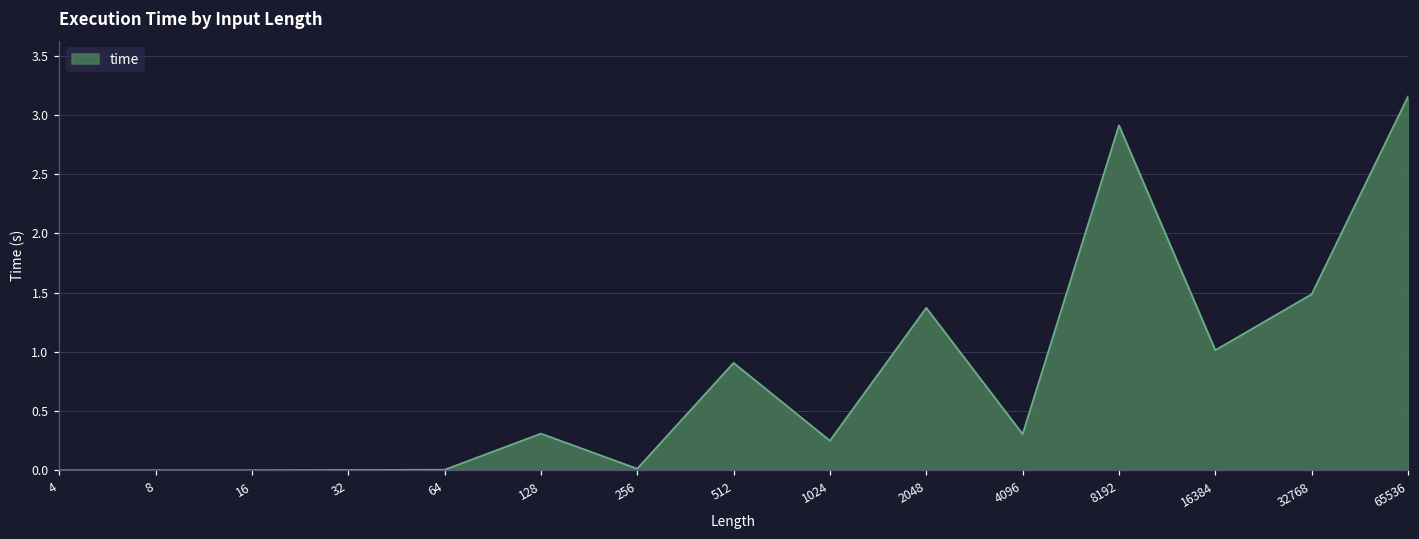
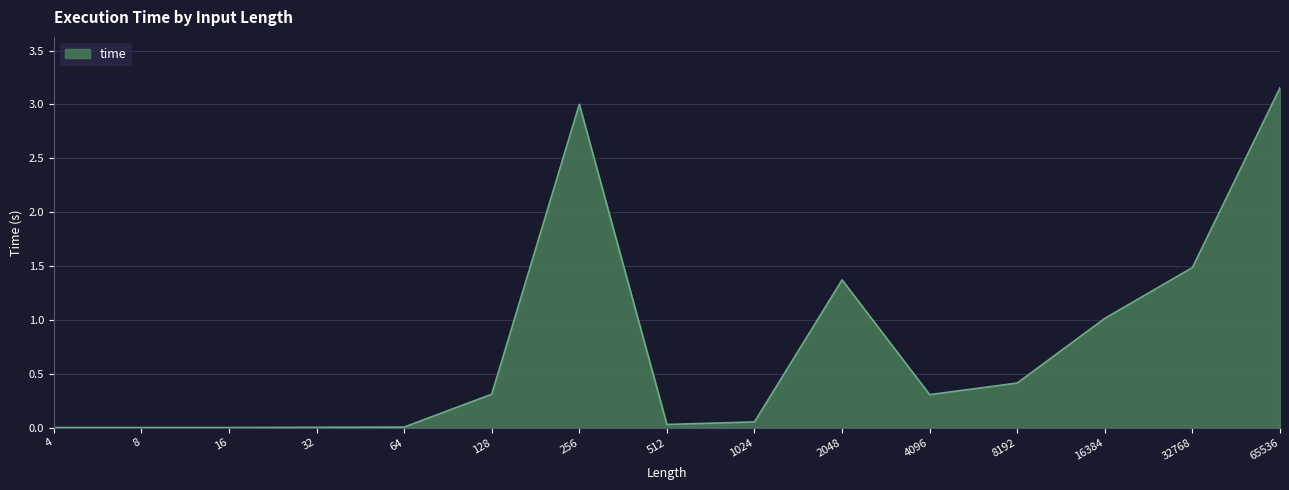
256: 0.01 -> 3.00
512: 0.91 -> 0.03
1024: 0.25 -> 0.05
8192: 2.91 -> 0.41
